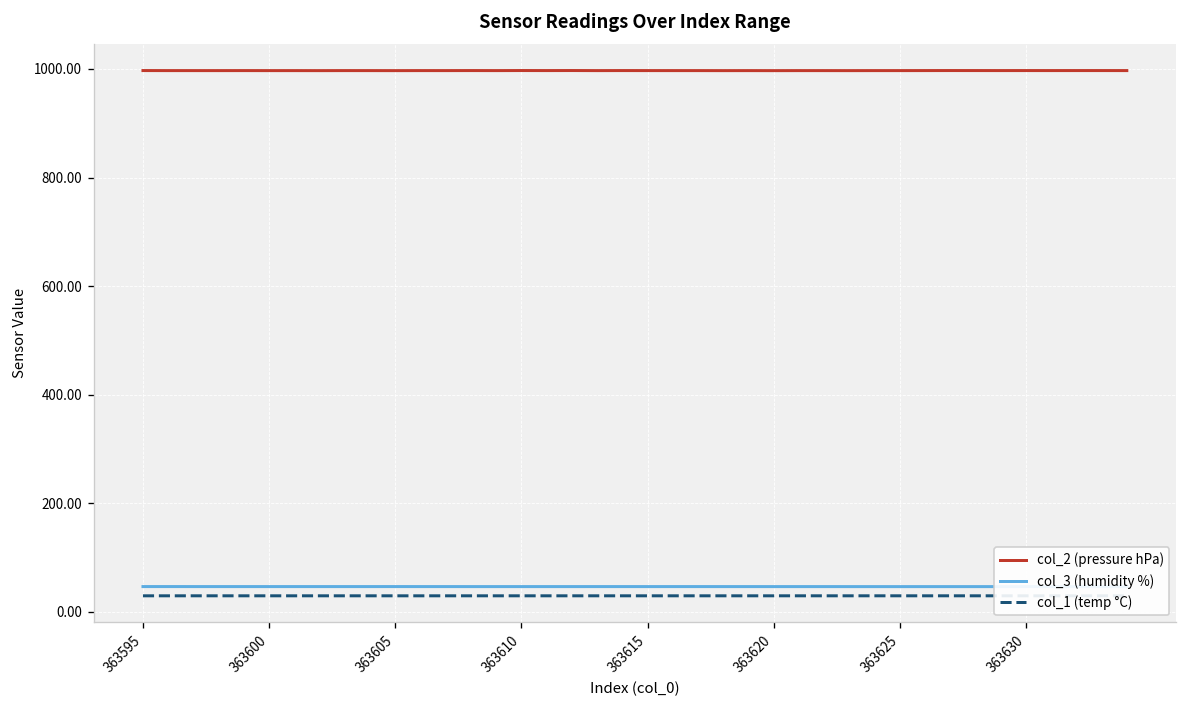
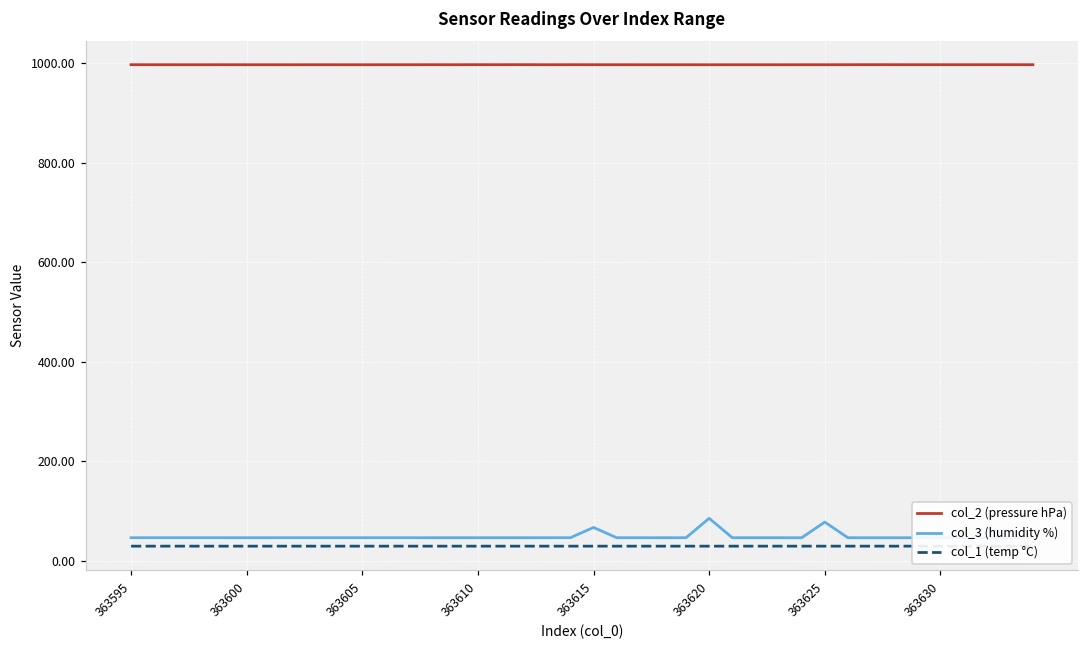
col_3 (humidity %), 363615: 50 -> 70
col_3 (humidity %), 363620: 50 -> 90
col_3 (humidity %), 363625: 50 -> 80
